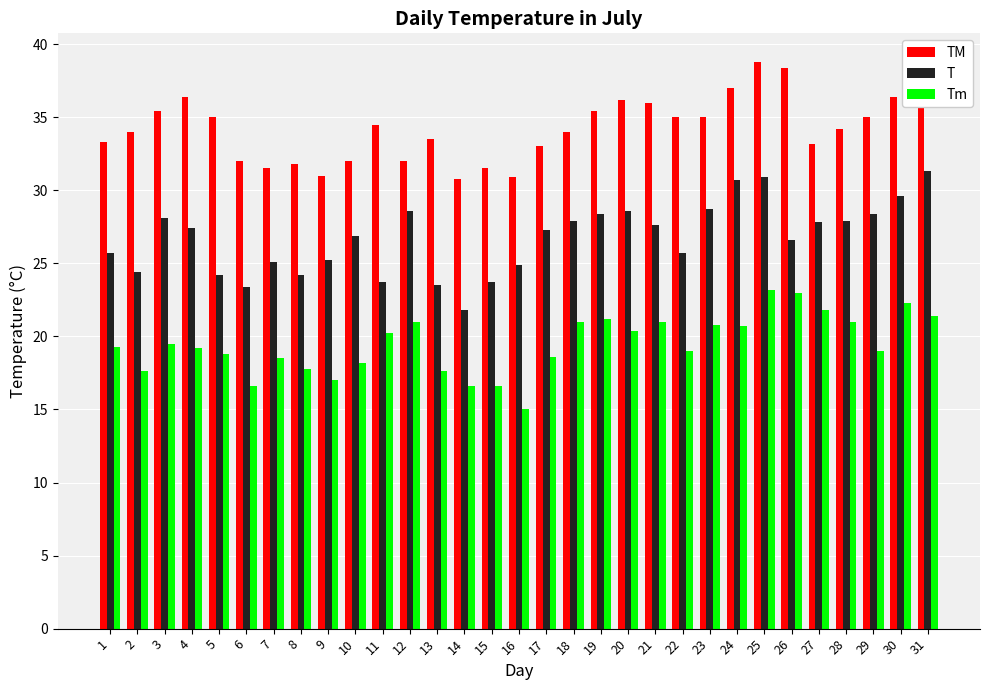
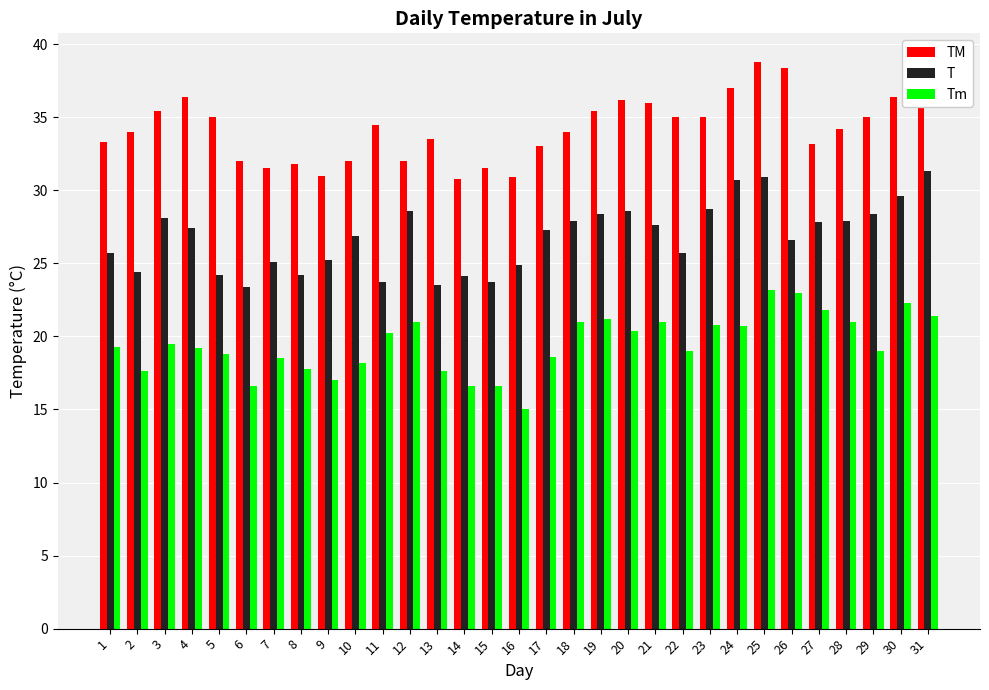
T, 14: 21.8 -> 24.1
